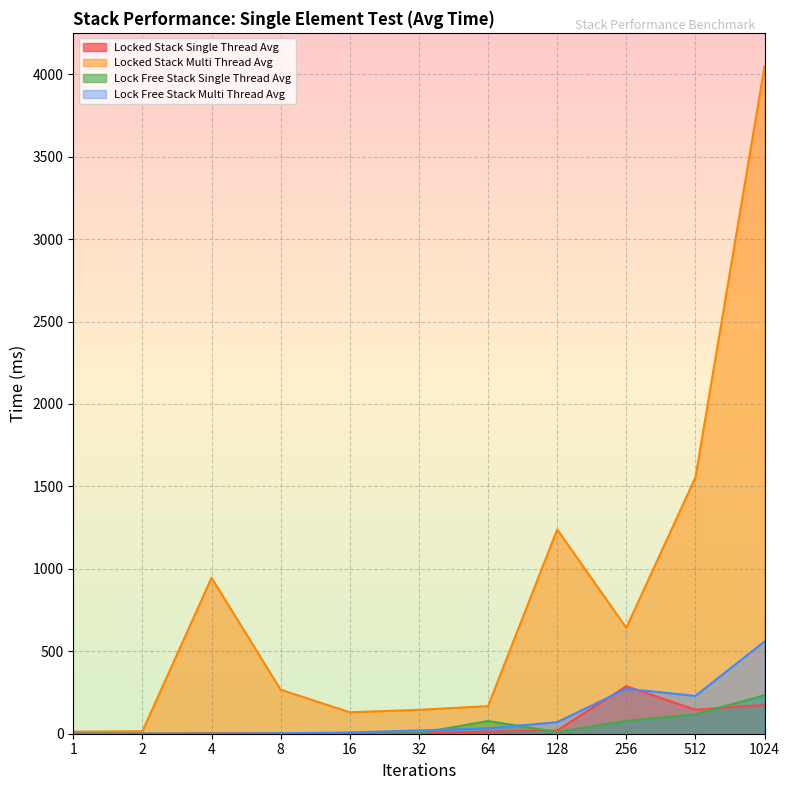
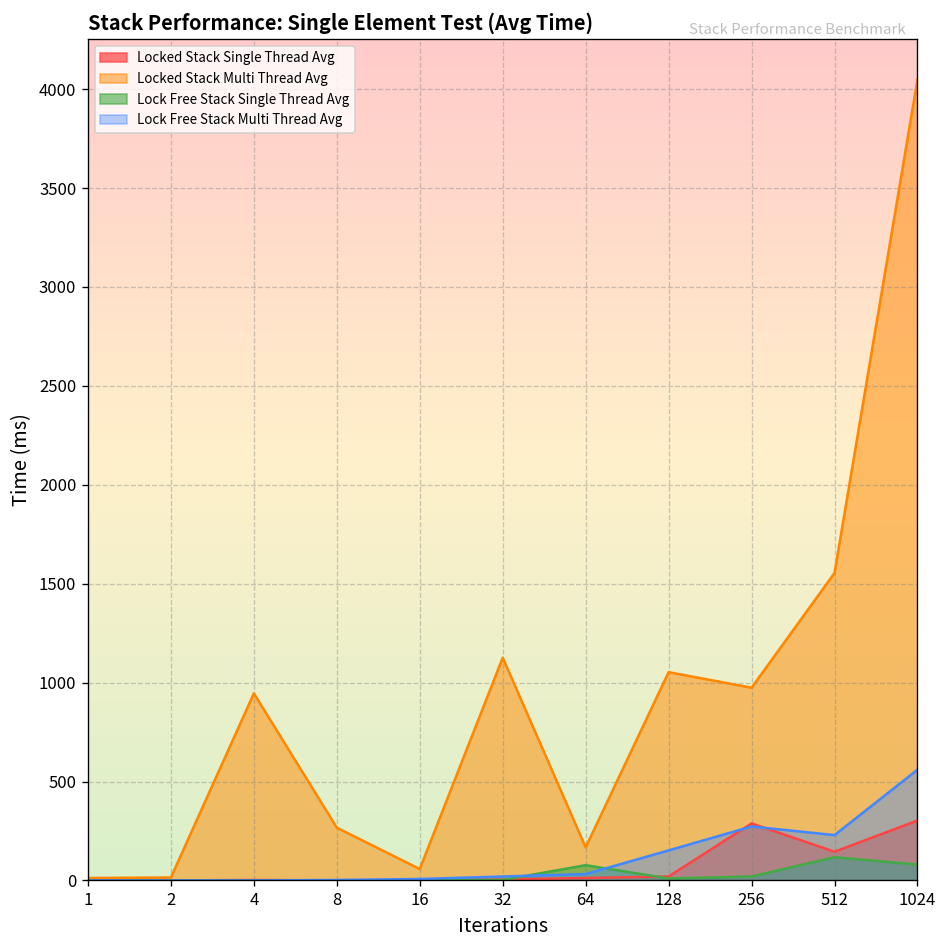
Locked Stack Multi Thread Avg, 16: 130 -> 60
Locked Stack Multi Thread Avg, 32: 150 -> 1130
Locked Stack Multi Thread Avg, 128: 1240 -> 1050
Lock Free Stack Multi Thread Avg, 128: 70 -> 150
Locked Stack Multi Thread Avg, 256: 640 -> 970
Lock Free Stack Single Thread Avg, 256: 80 -> 20
Locked Stack Single Thread Avg, 1024: 180 -> 300
Lock Free Stack Single Thread Avg, 1024: 230 -> 80
